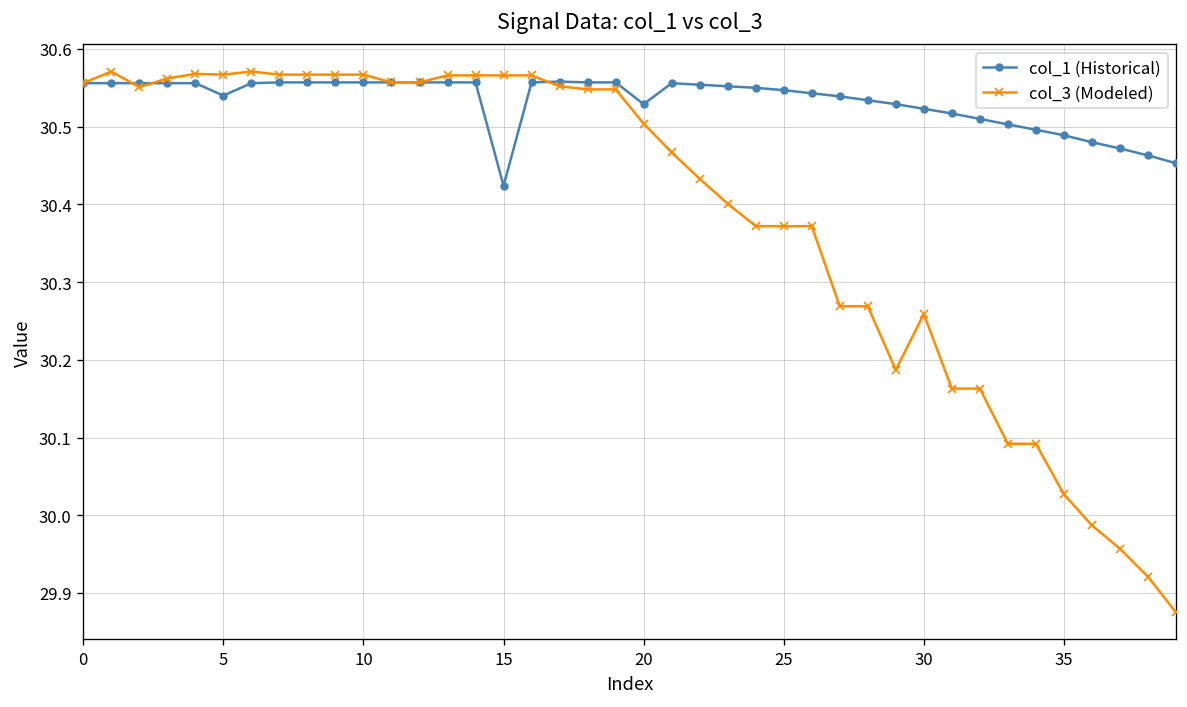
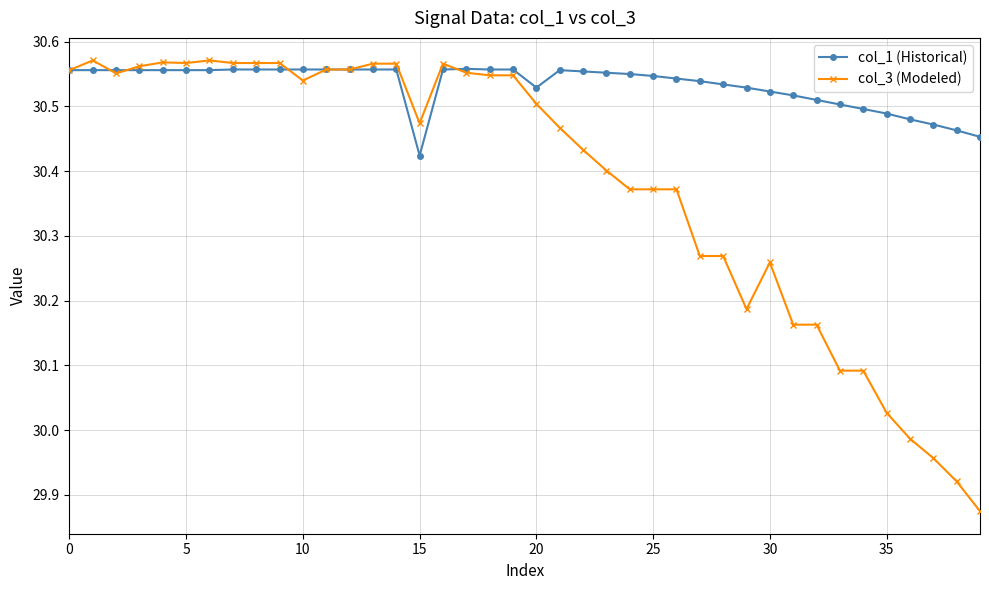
col_1 (Historical), 5: 30.54 -> 30.56
col_3 (Modeled), 10: 30.57 -> 30.54
col_3 (Modeled), 15: 30.57 -> 30.47
